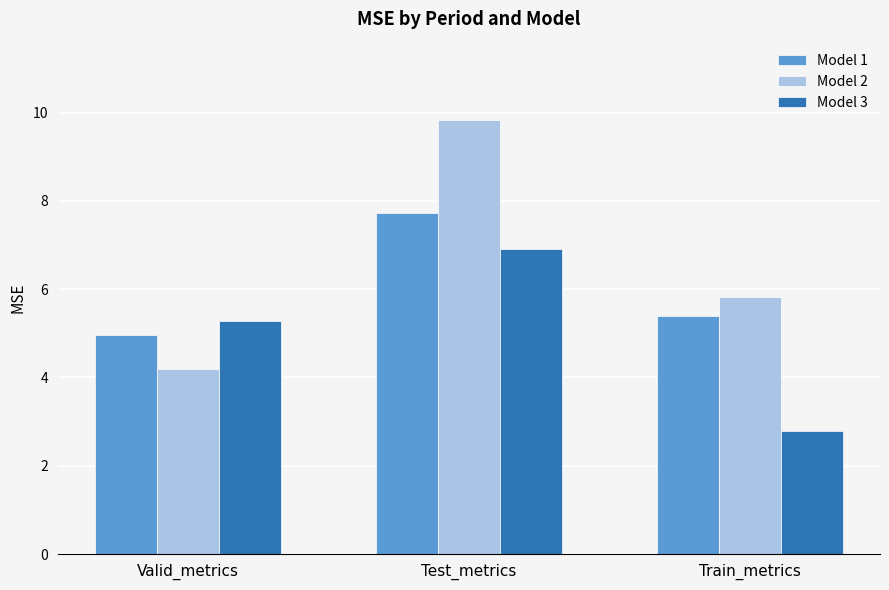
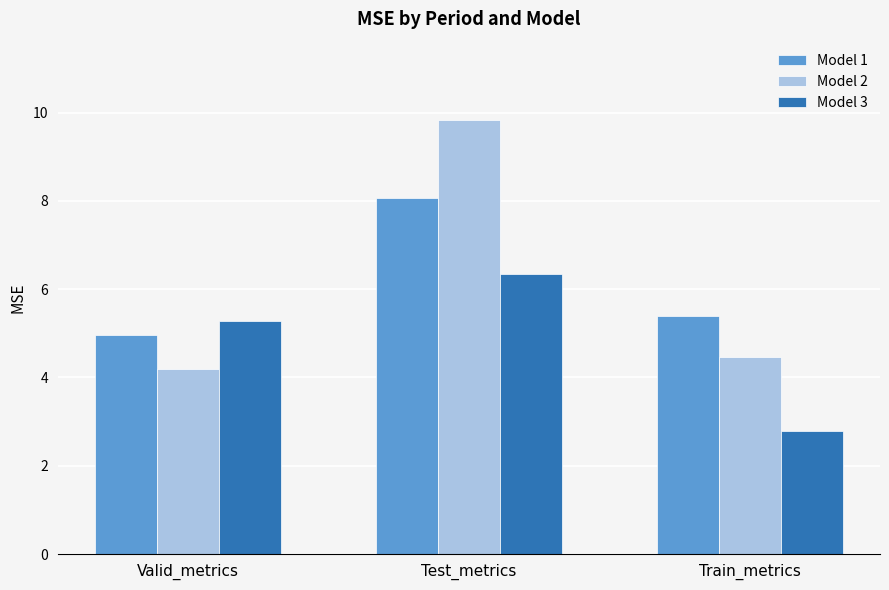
Model 1, Test_metrics: 7.7 -> 8.1
Model 3, Test_metrics: 6.9 -> 6.3
Model 2, Train_metrics: 5.8 -> 4.5
